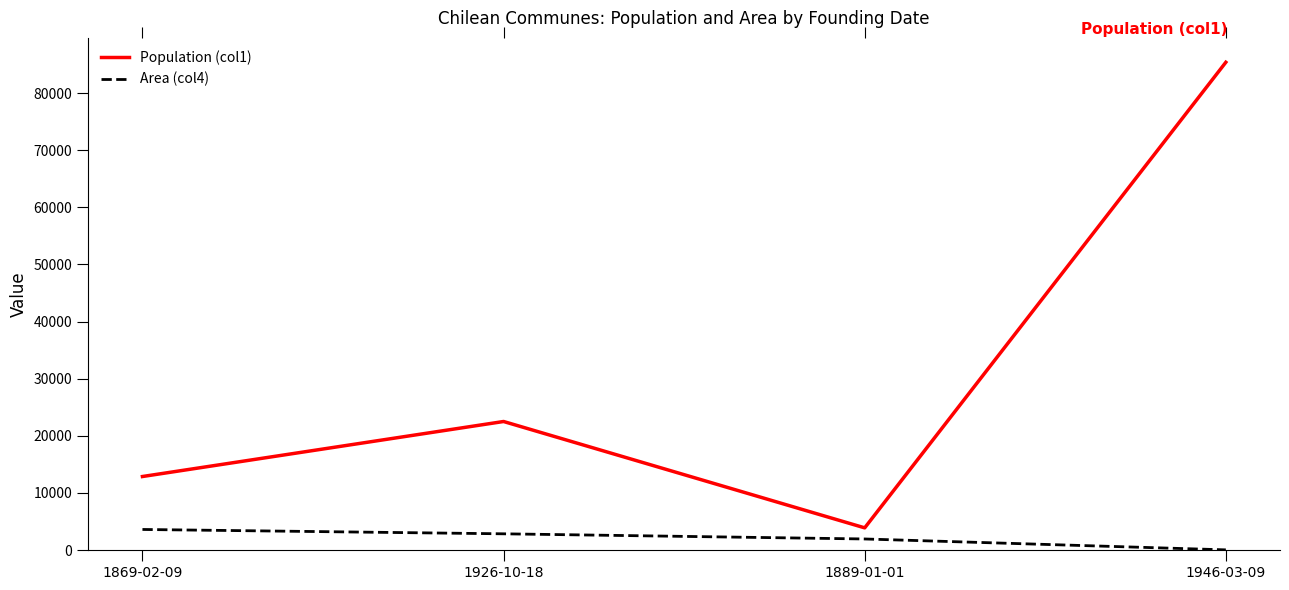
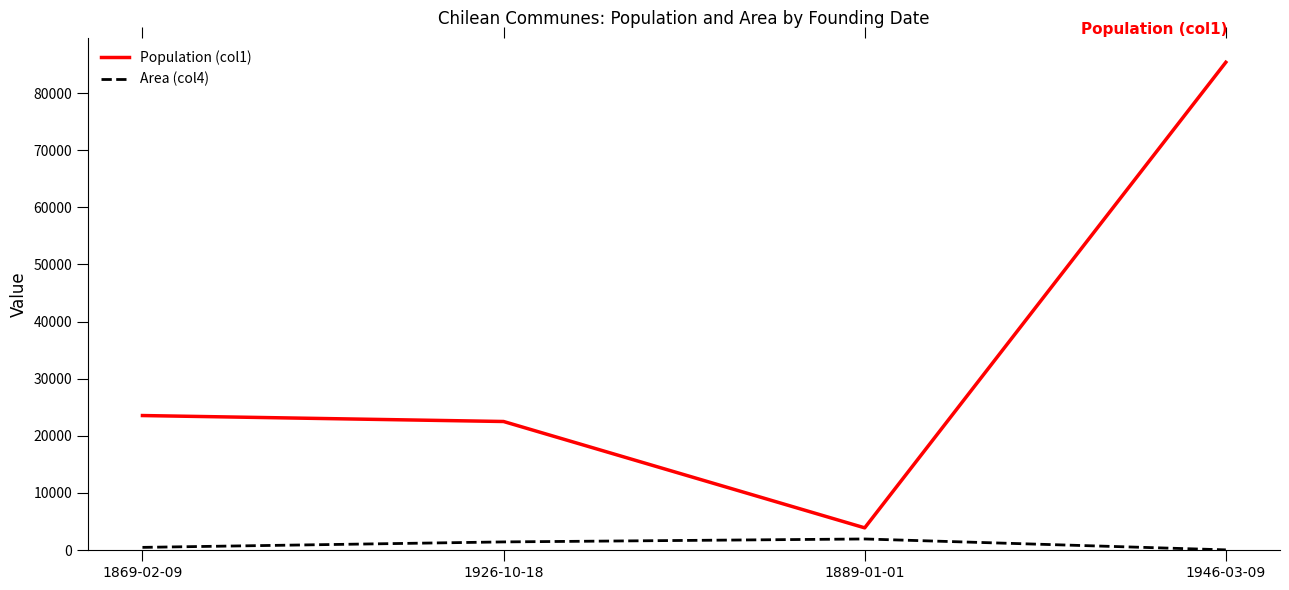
Population (col1), 1869-02-09: 13000 -> 24000
Area (col4), 1869-02-09: 4000 -> 0
Area (col4), 1926-10-18: 3000 -> 1000
